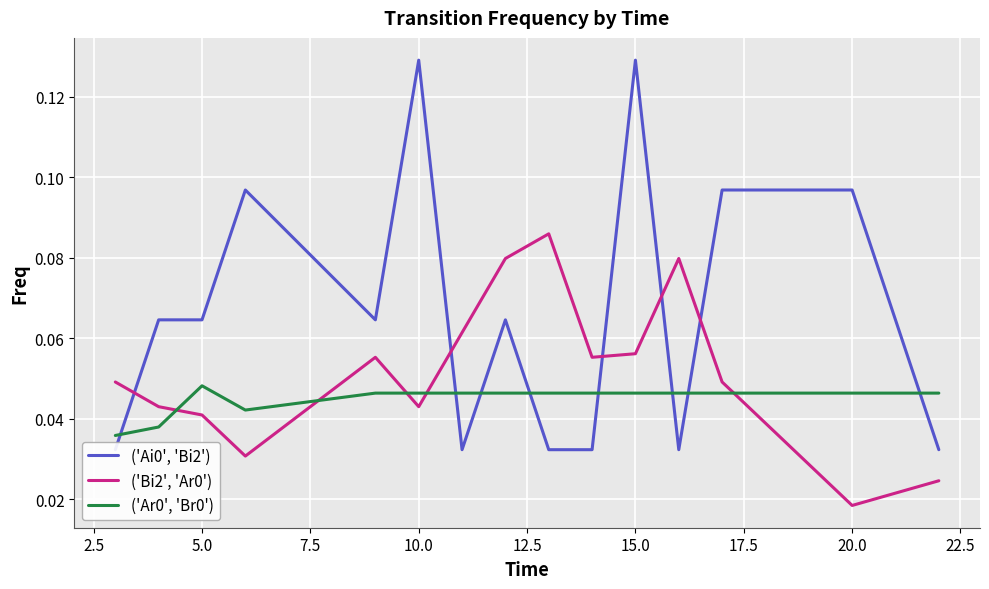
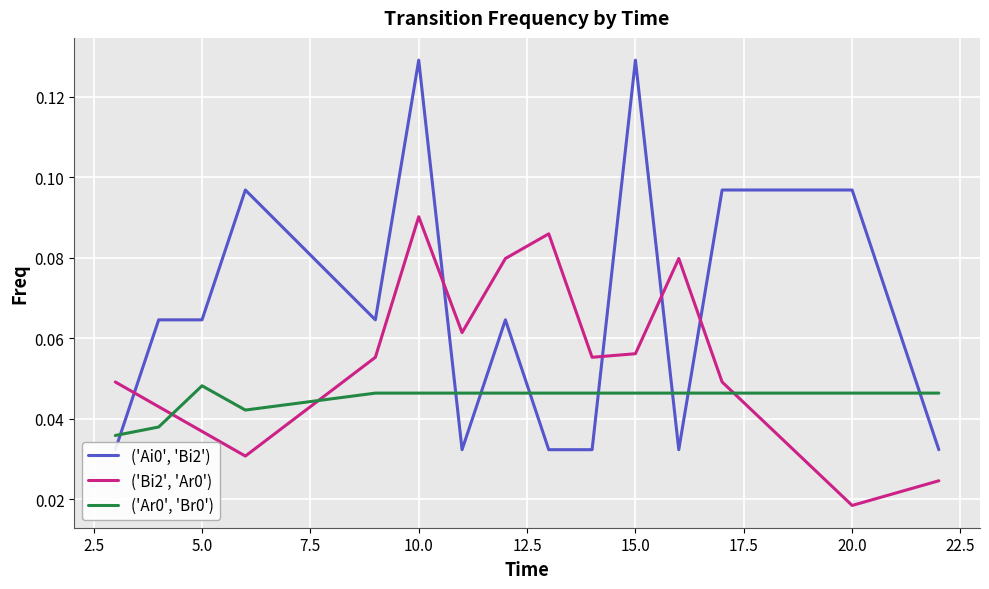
('Bi2', 'Ar0'), 5.0: 0.041 -> 0.037
('Bi2', 'Ar0'), 10.0: 0.043 -> 0.090
